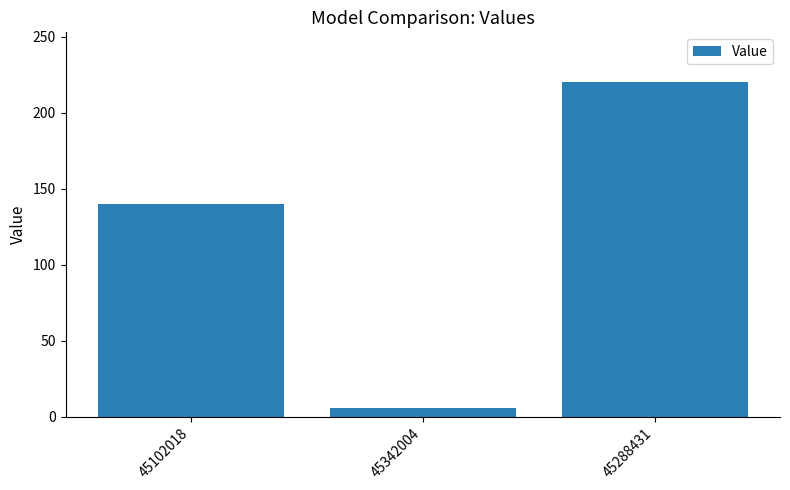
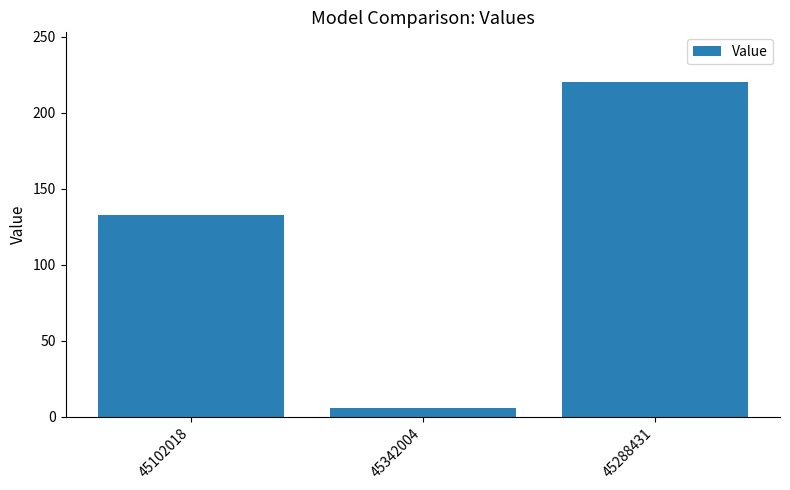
45102018: 140 -> 133
